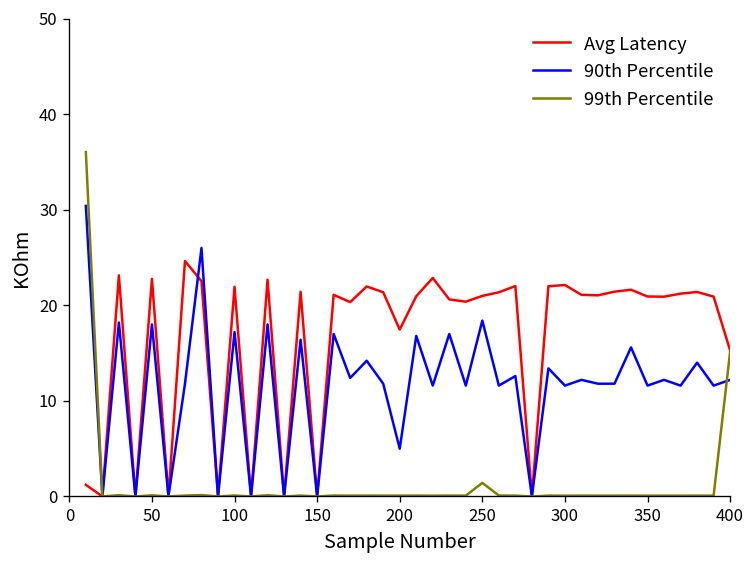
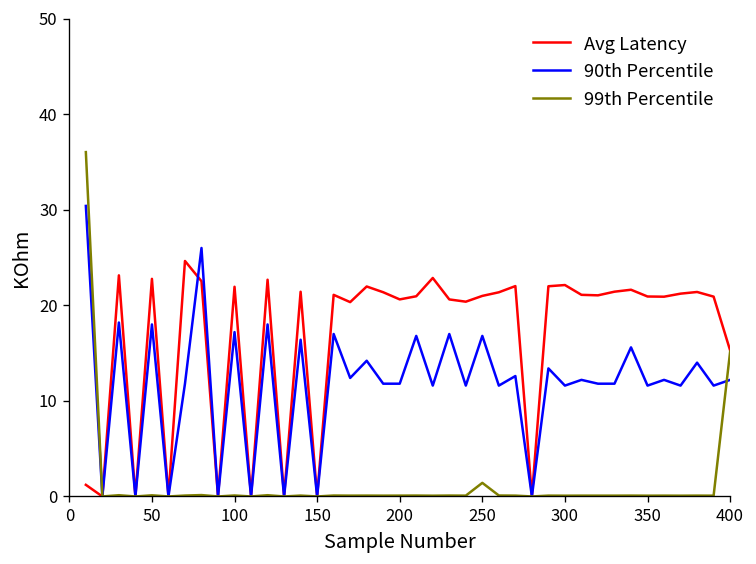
Avg Latency, 200: 17 -> 21
90th Percentile, 200: 5 -> 12
90th Percentile, 250: 18 -> 17
